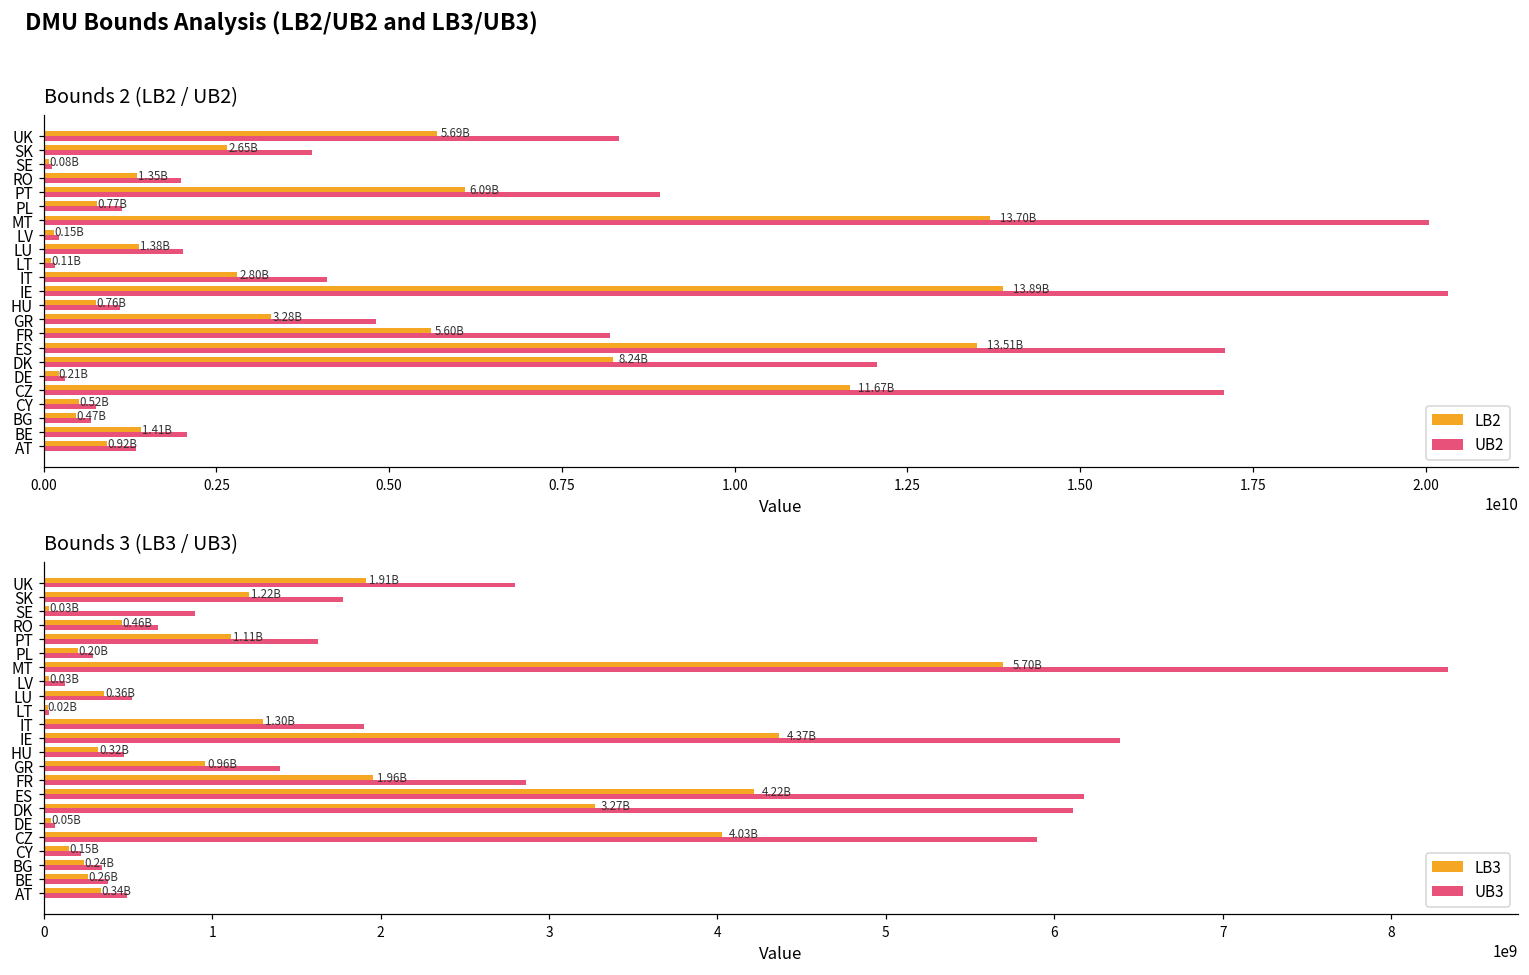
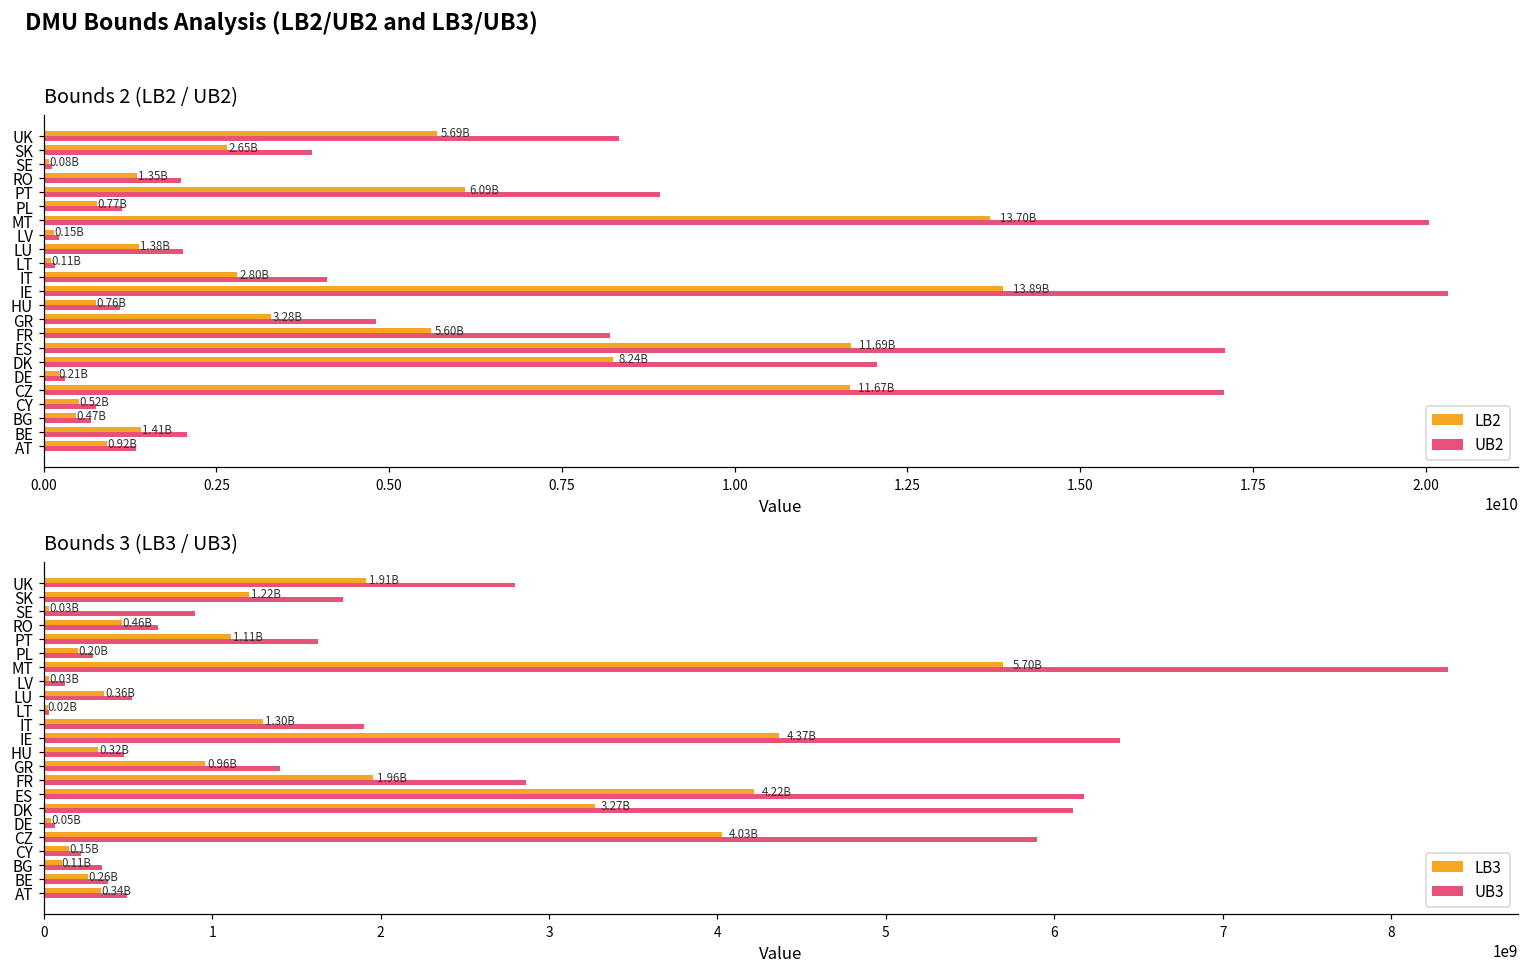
Bounds 2 (LB2 / UB2), LB2, ES: 13.51B -> 11.69B
Bounds 3 (LB3 / UB3), LB3, BG: 0.24B -> 0.11B
